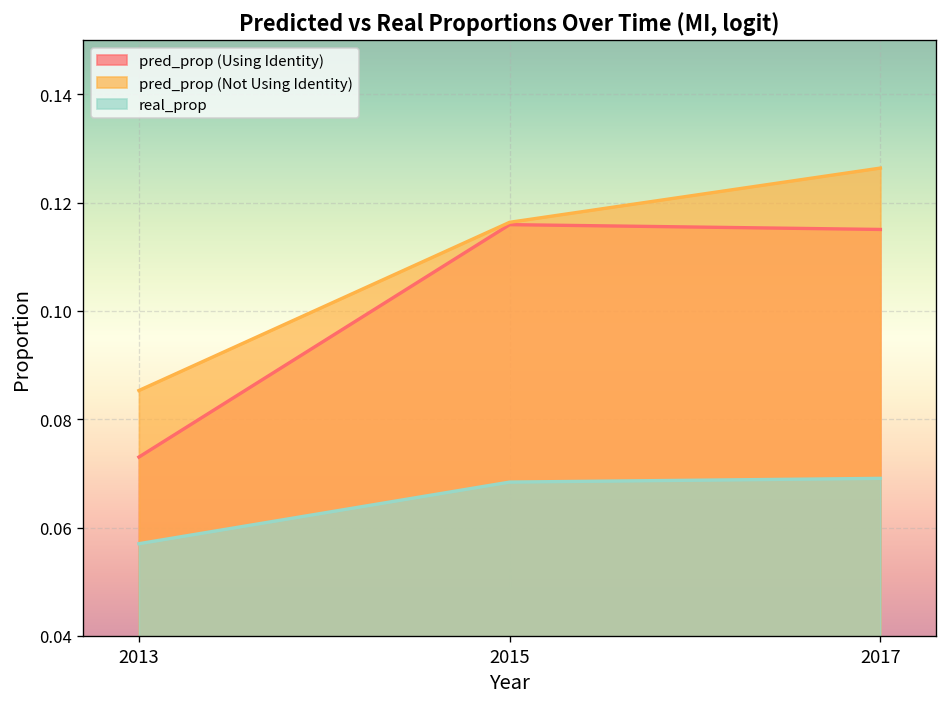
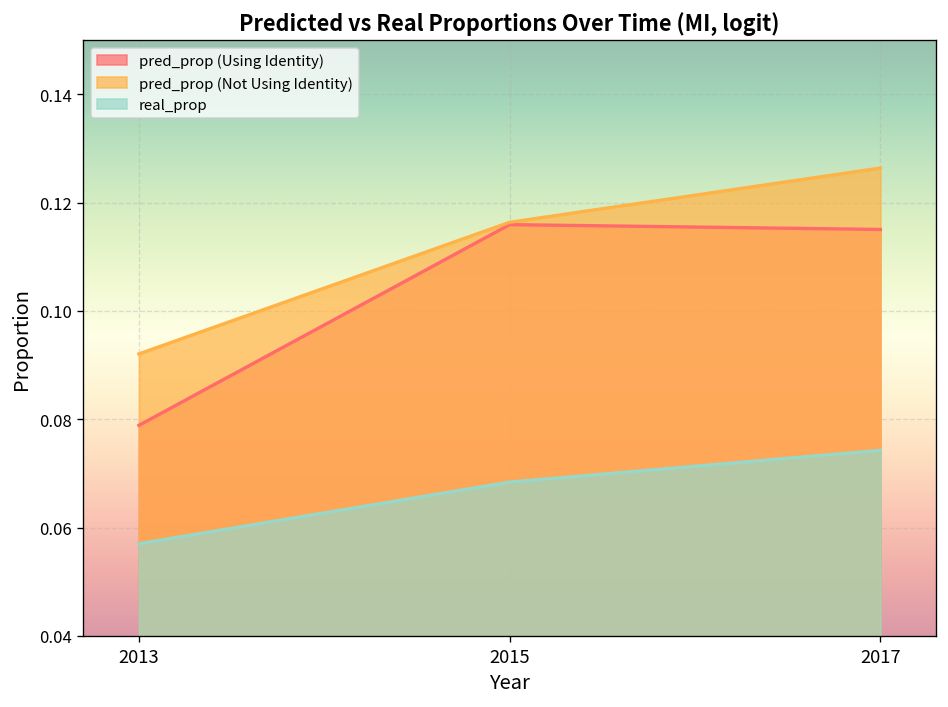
pred_prop (Using Identity), 2013: 0.073 -> 0.079
pred_prop (Not Using Identity), 2013: 0.085 -> 0.092
real_prop, 2017: 0.069 -> 0.074
